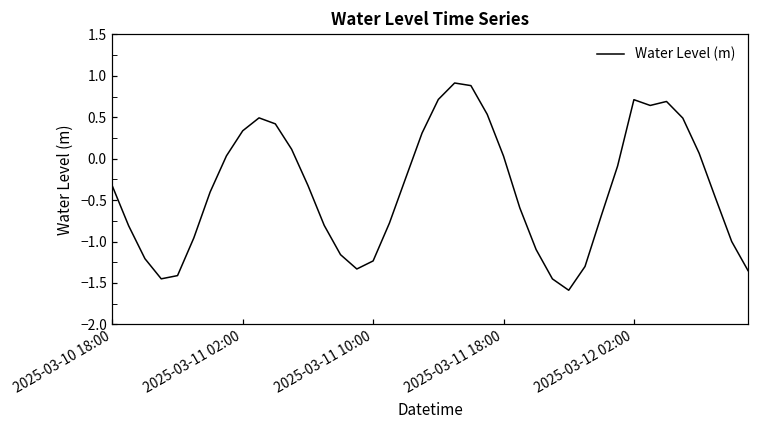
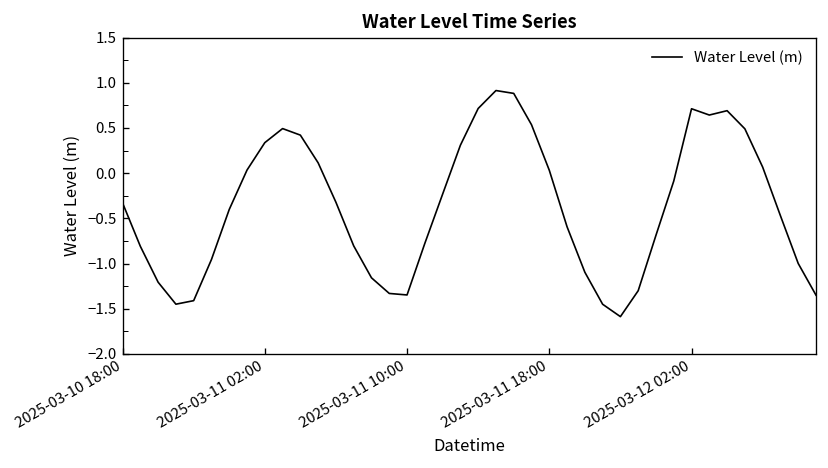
2025-03-11 10:00: -1.2 -> -1.3
